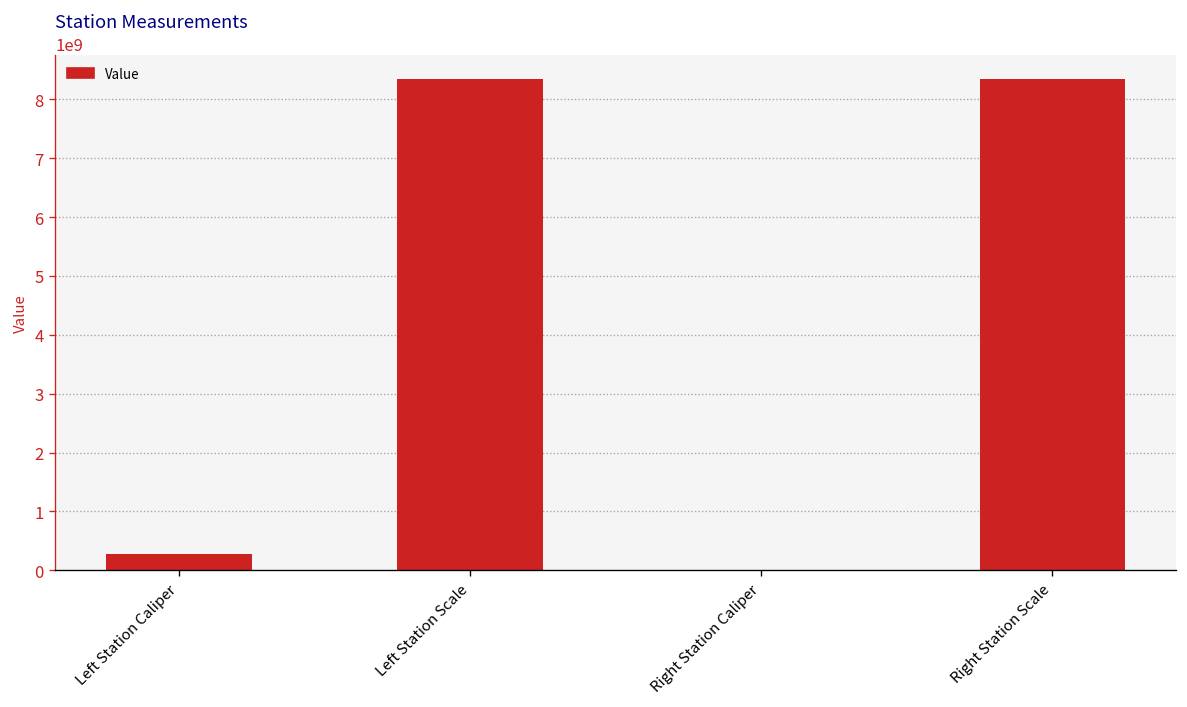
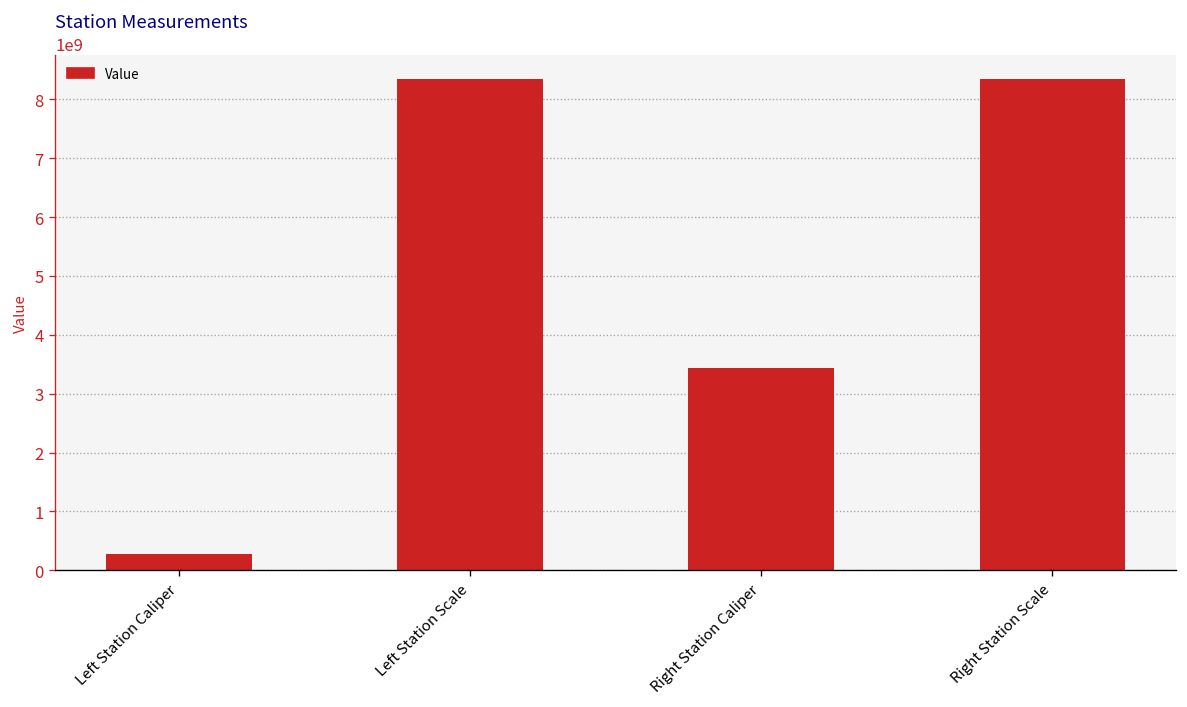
Right Station Caliper: 0 -> 3400000000
